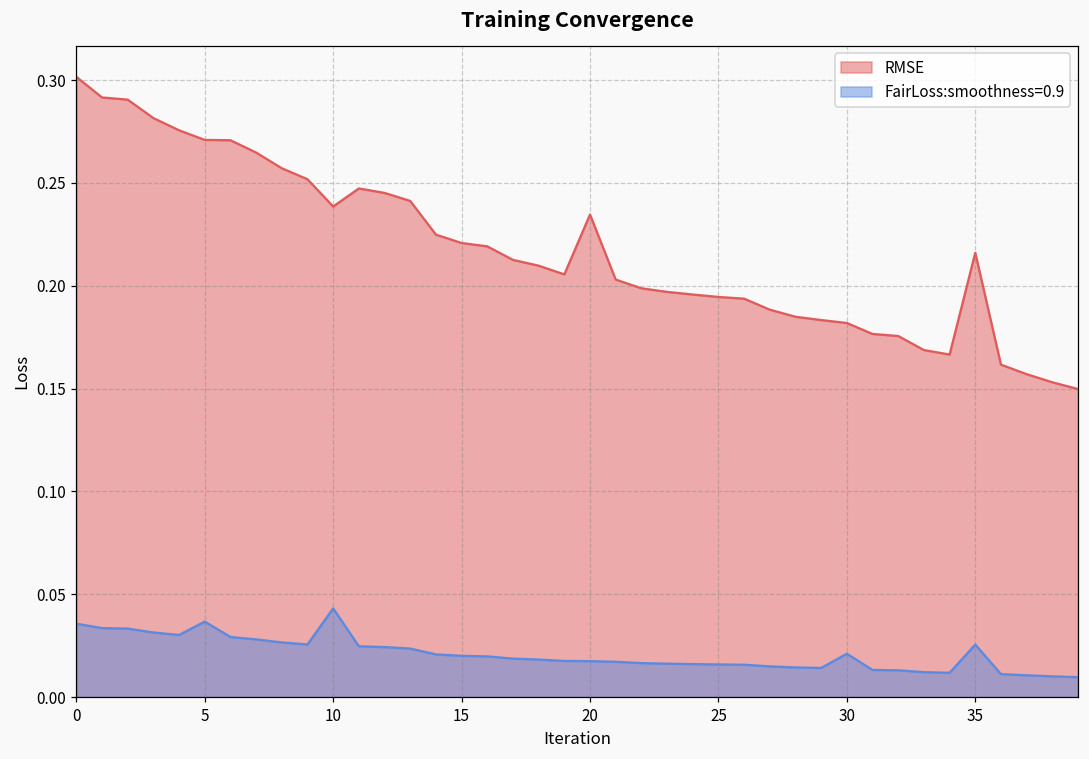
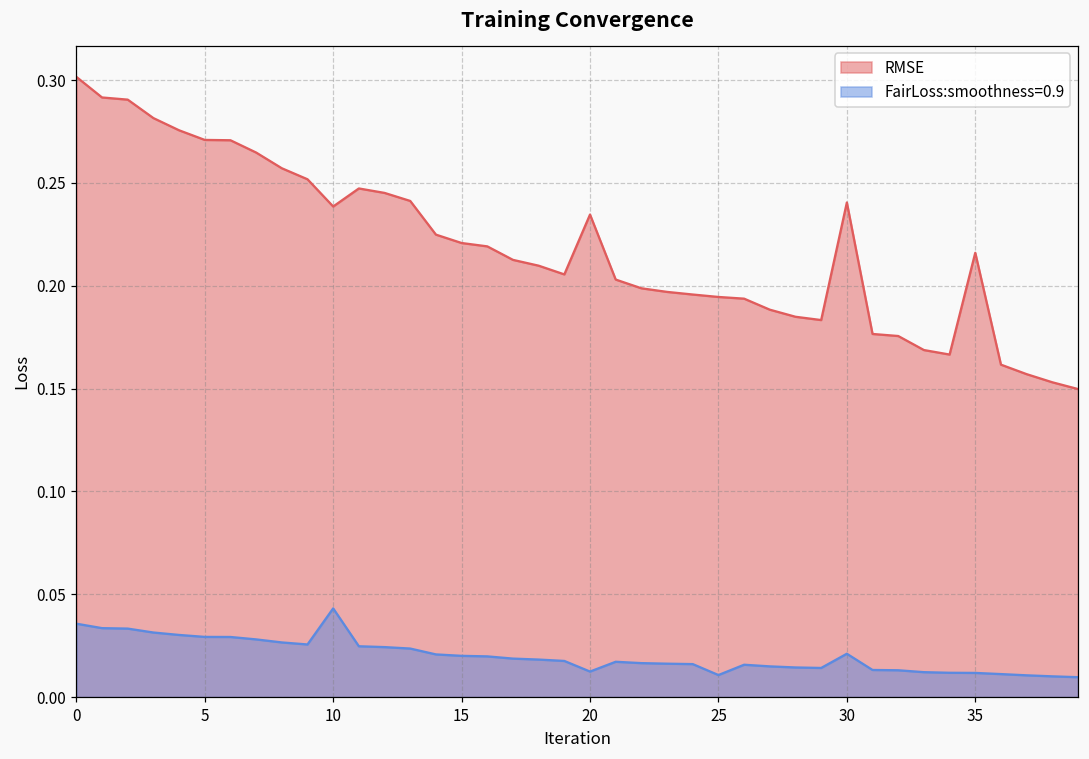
FairLoss:smoothness=0.9, 5: 0.037 -> 0.029
FairLoss:smoothness=0.9, 20: 0.017 -> 0.012
FairLoss:smoothness=0.9, 25: 0.016 -> 0.011
RMSE, 30: 0.182 -> 0.240
FairLoss:smoothness=0.9, 35: 0.026 -> 0.012
